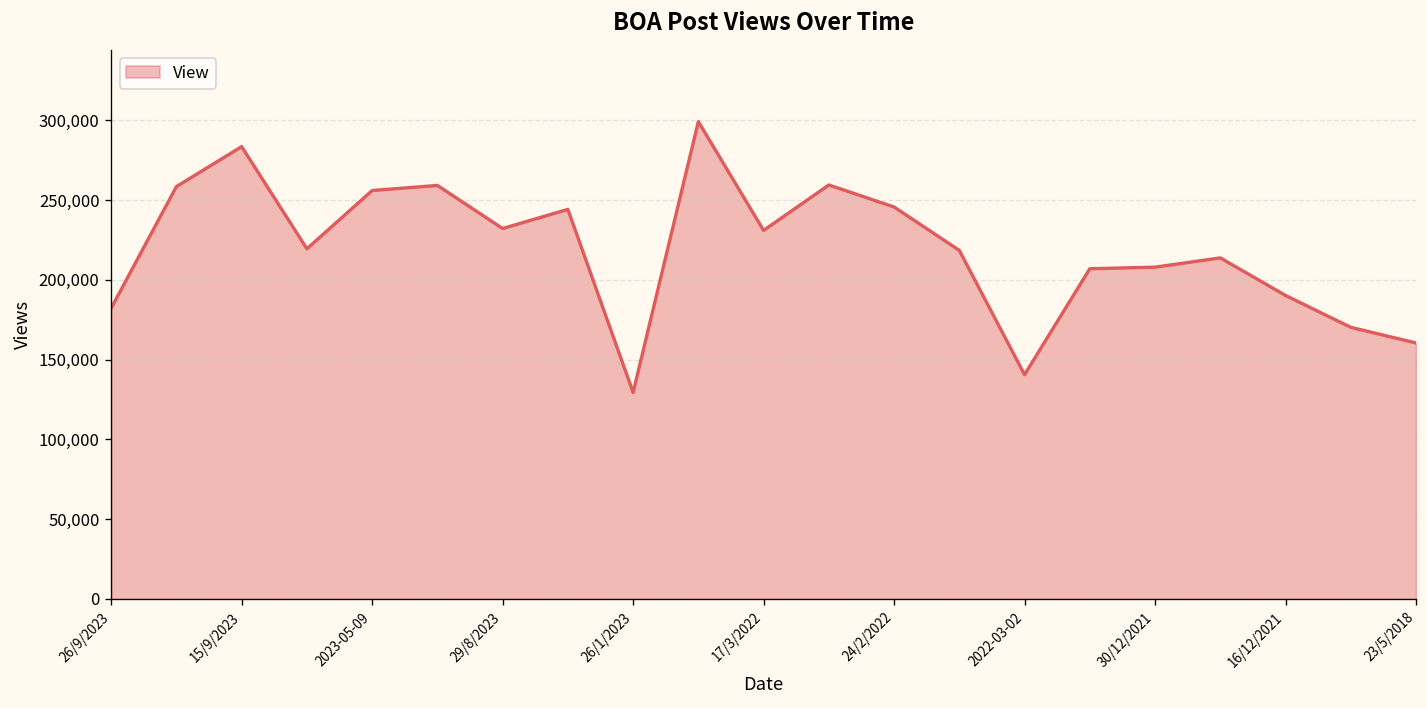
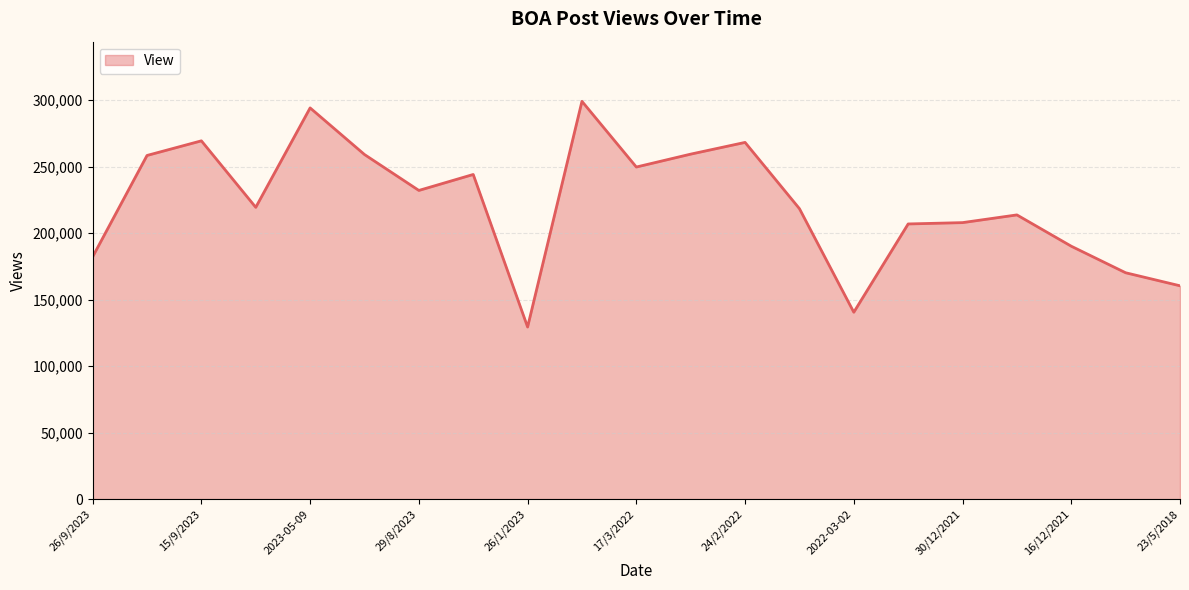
15/9/2023: 283,000 -> 269,000
2023-05-09: 256,000 -> 294,000
17/3/2022: 231,000 -> 250,000
24/2/2022: 246,000 -> 268,000
